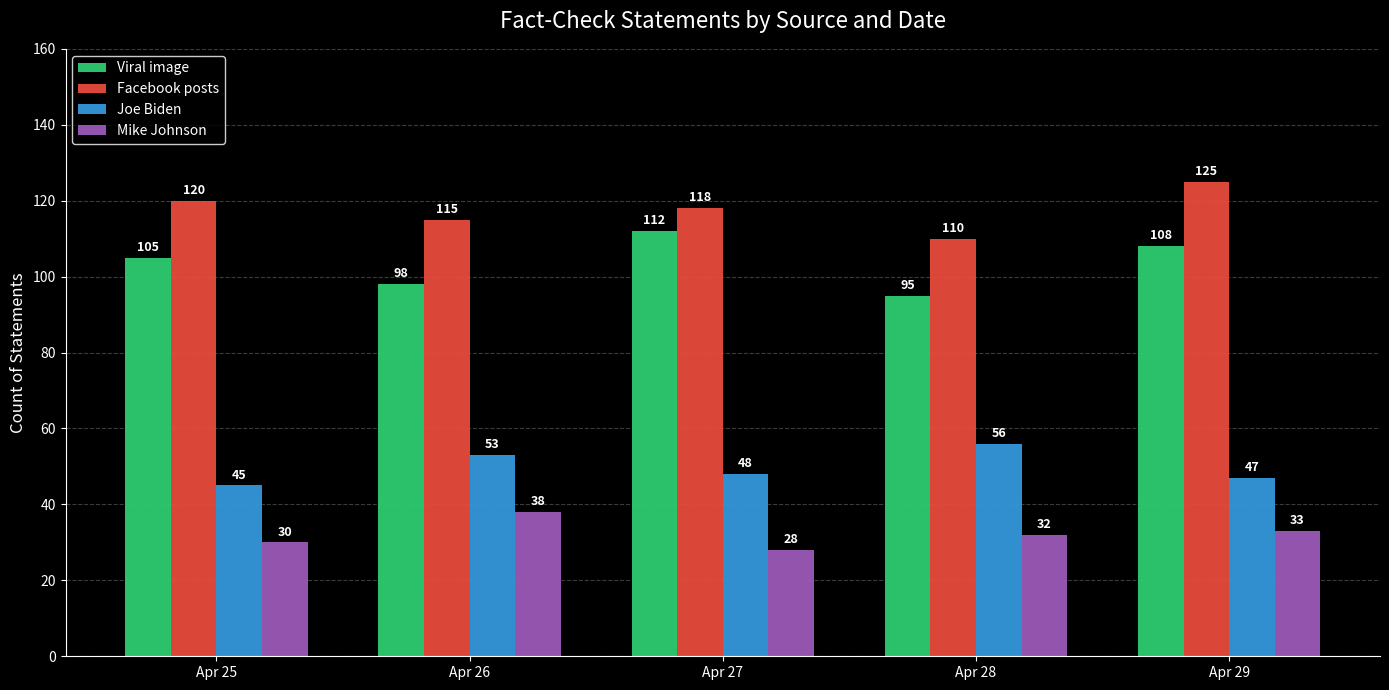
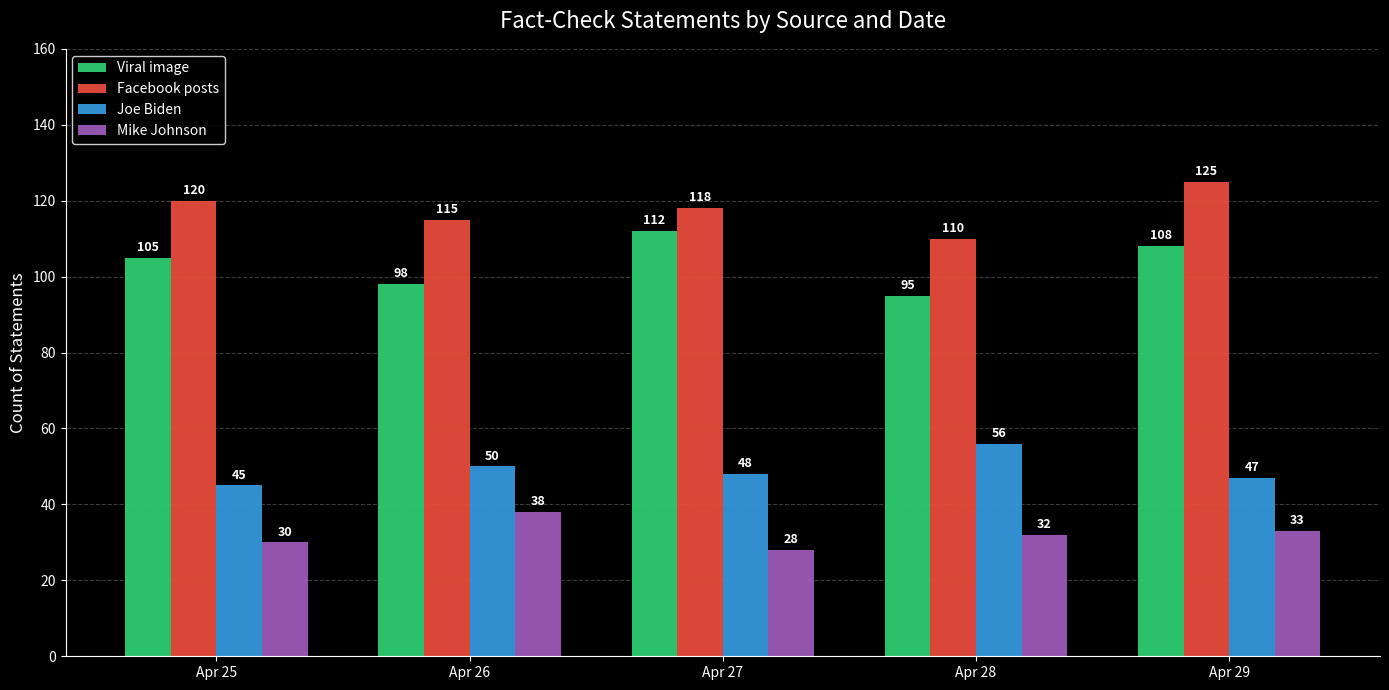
Joe Biden, Apr 26: 53 -> 50
